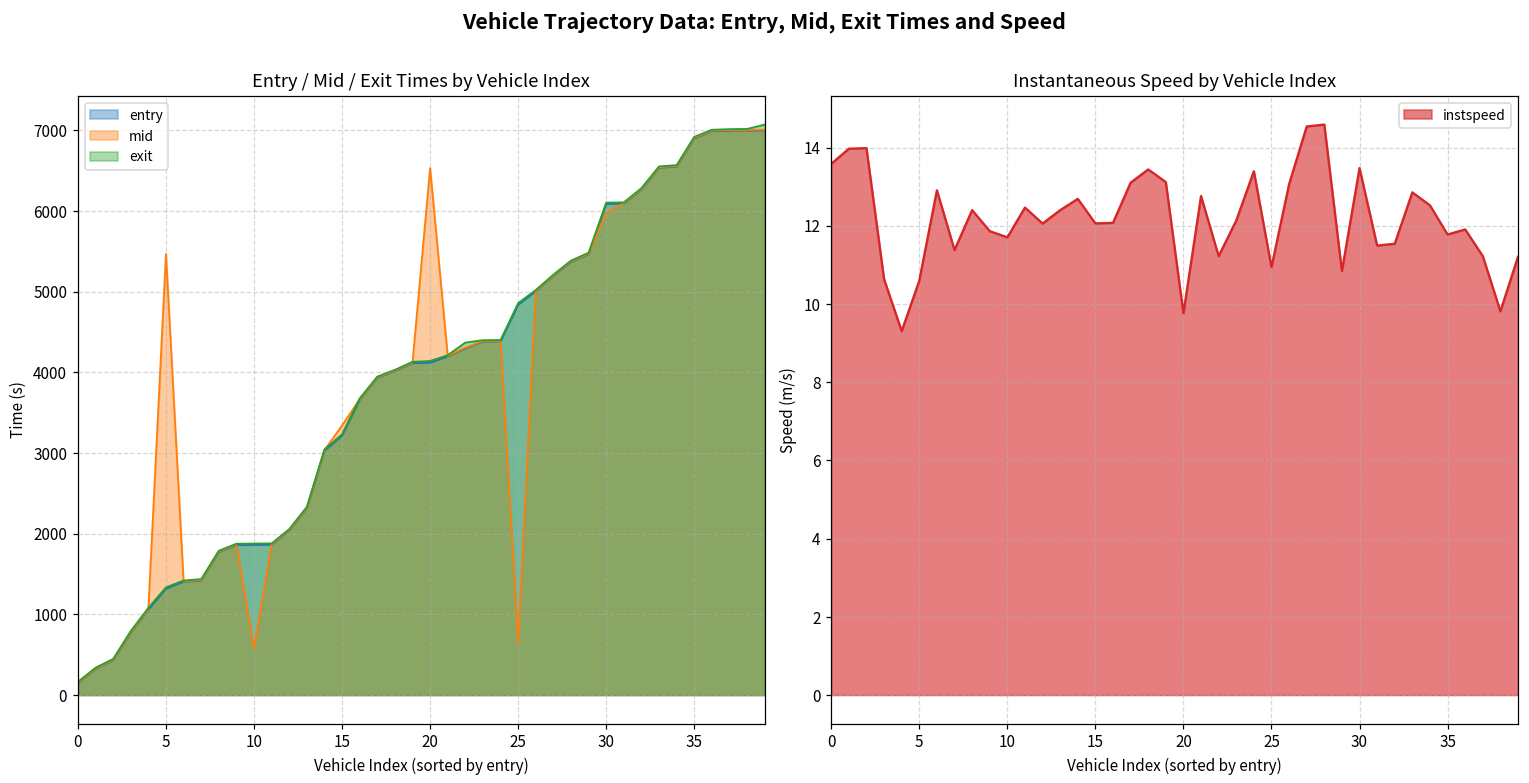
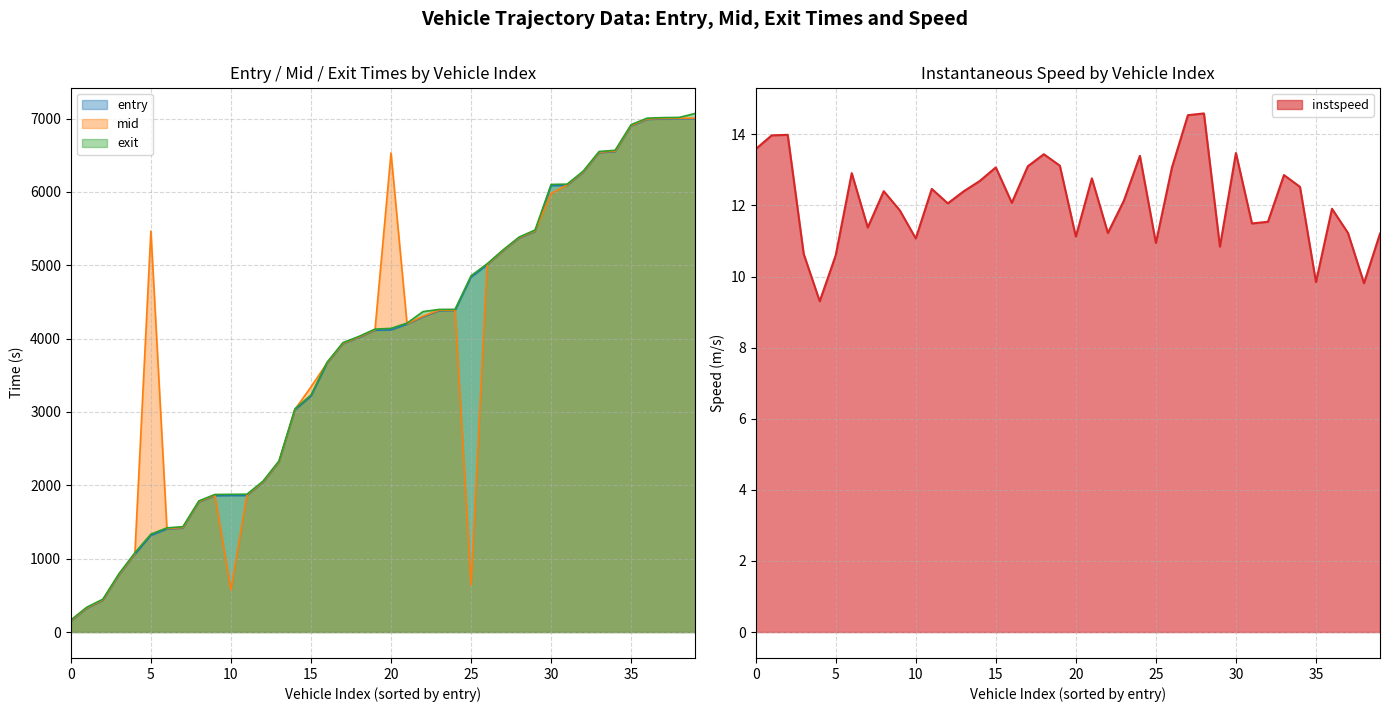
Instantaneous Speed by Vehicle Index, 10: 11.7 -> 11.1
Instantaneous Speed by Vehicle Index, 15: 12.1 -> 13.1
Instantaneous Speed by Vehicle Index, 20: 9.8 -> 11.1
Instantaneous Speed by Vehicle Index, 35: 11.8 -> 9.8
